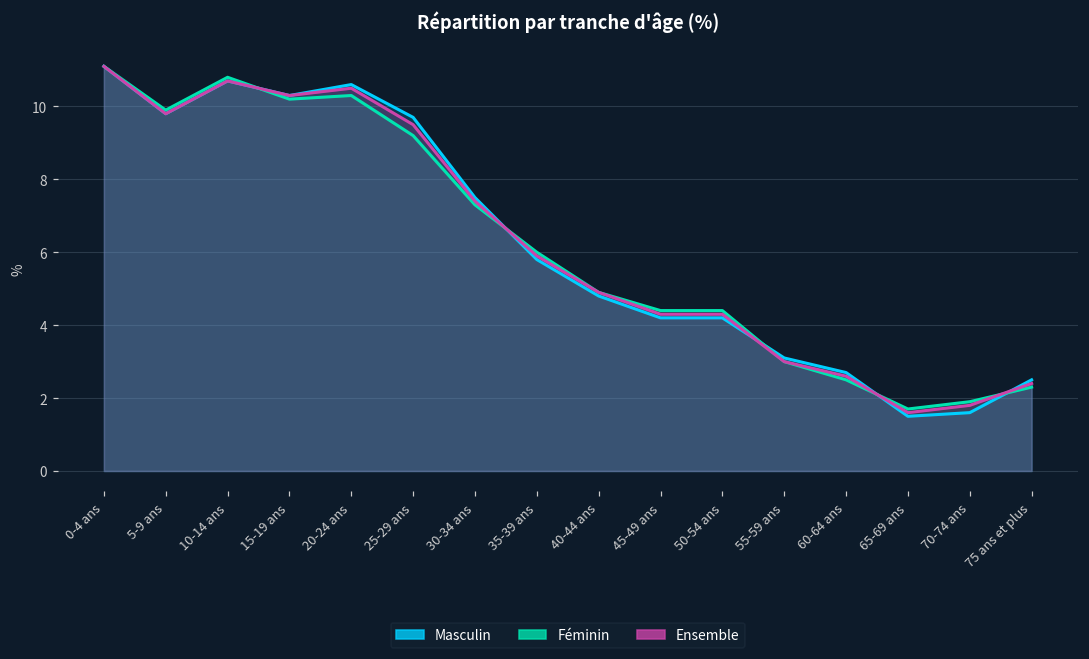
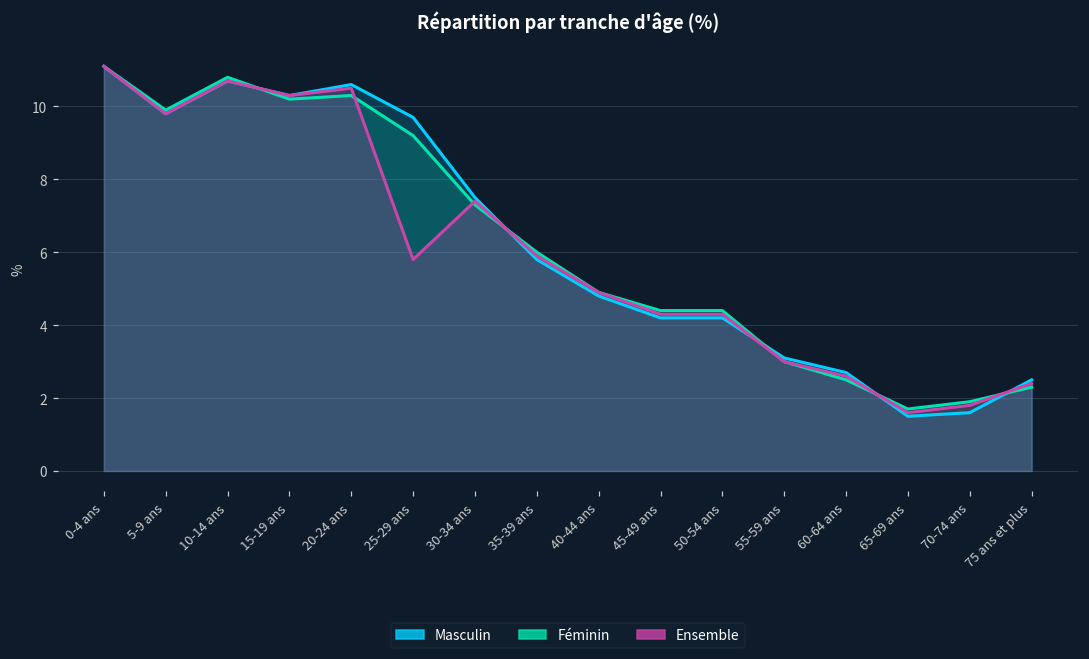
Ensemble, 25-29 ans: 9.5 -> 5.8
